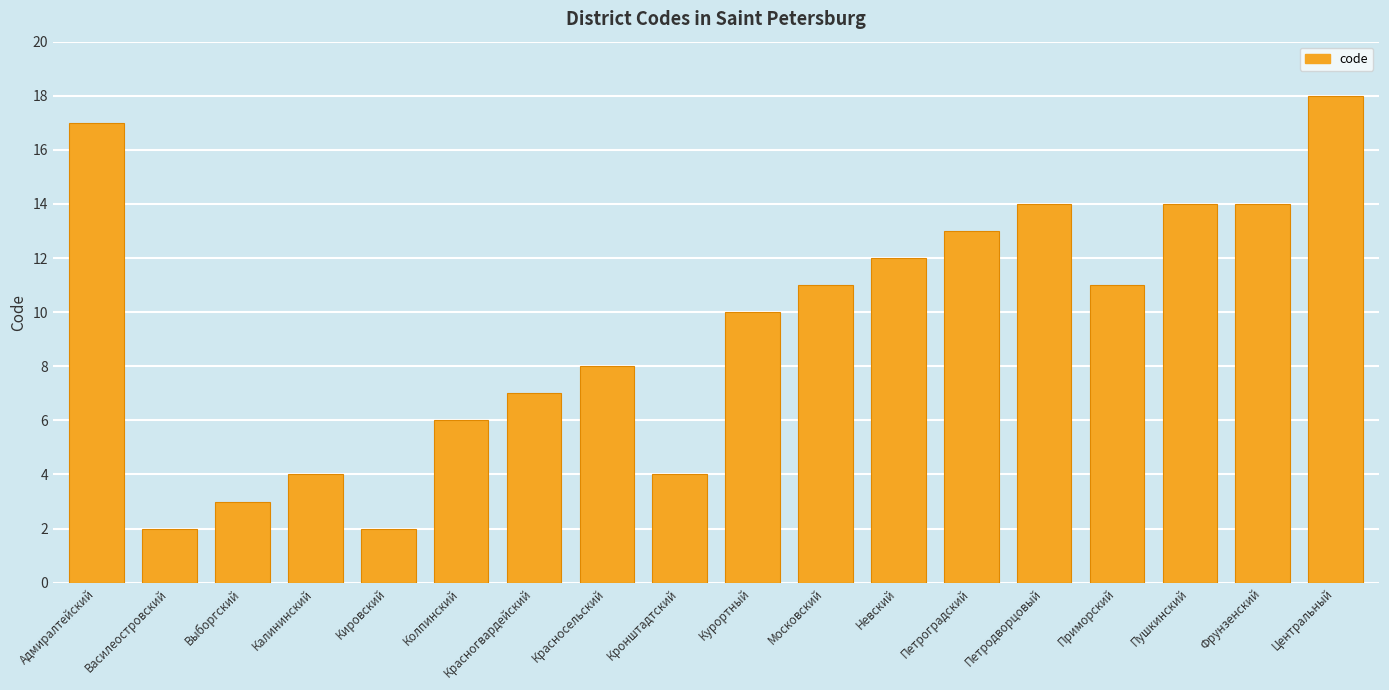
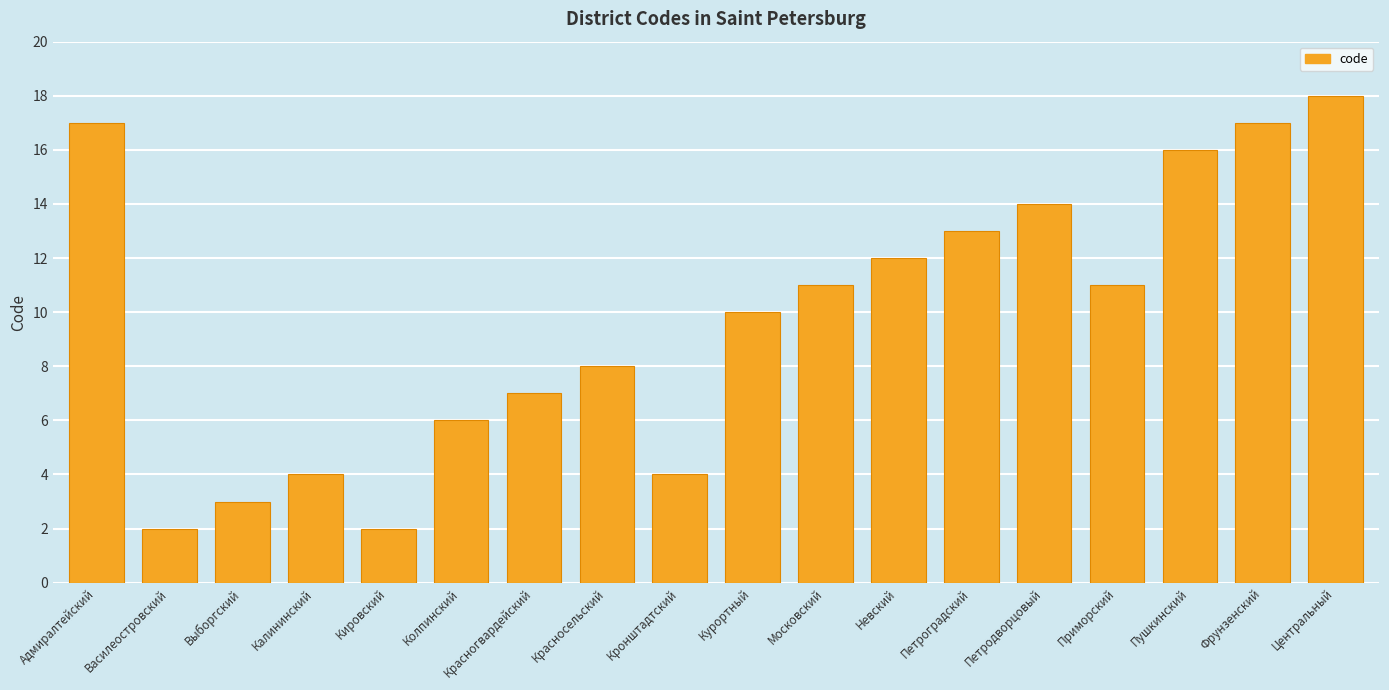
Пушкинский: 14 -> 16
Фрунзенский: 14 -> 17
